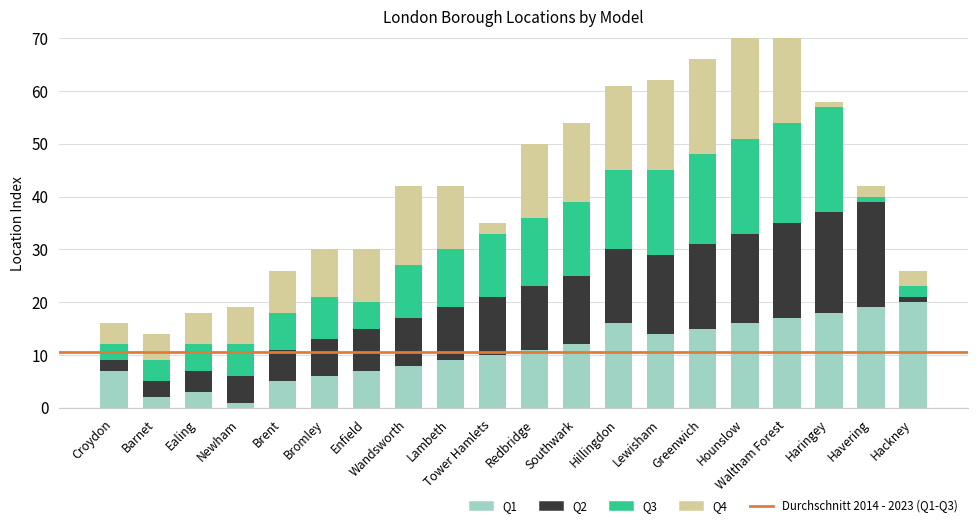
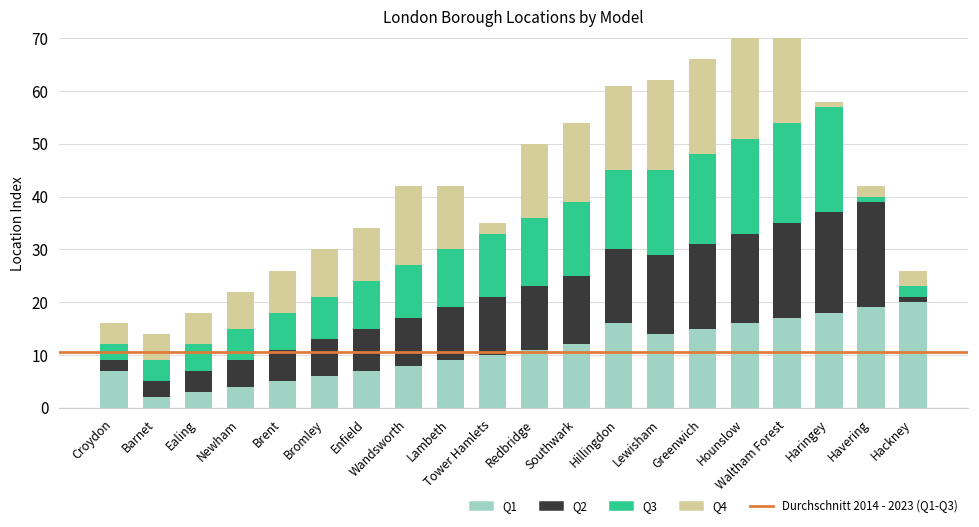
Q1, Newham: 1 -> 4
Q3, Enfield: 5 -> 9
